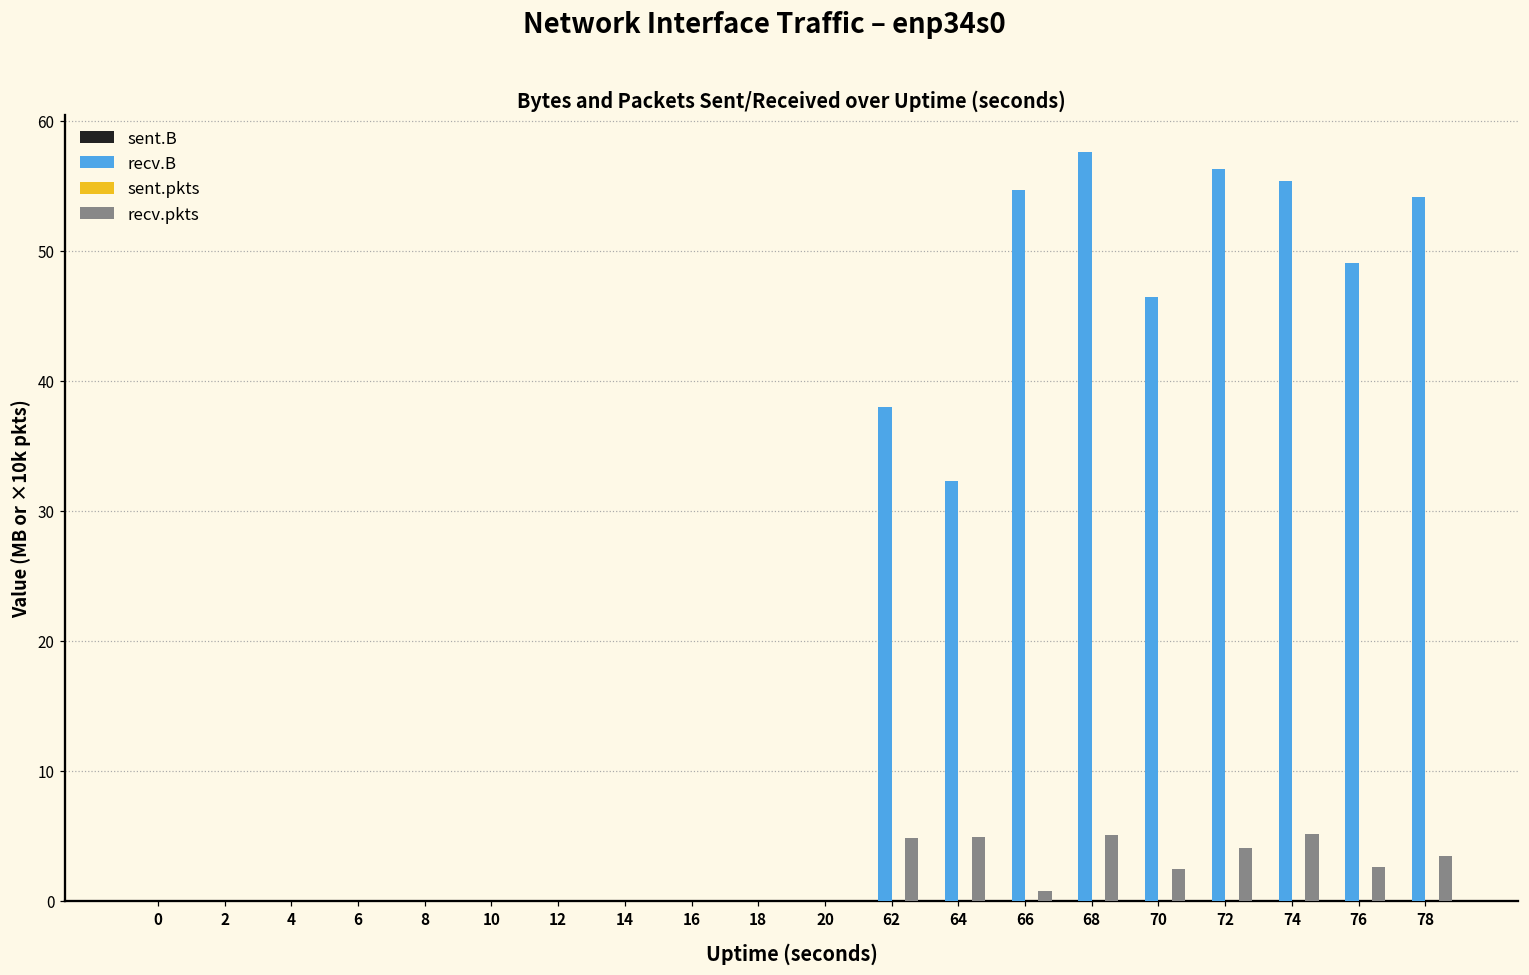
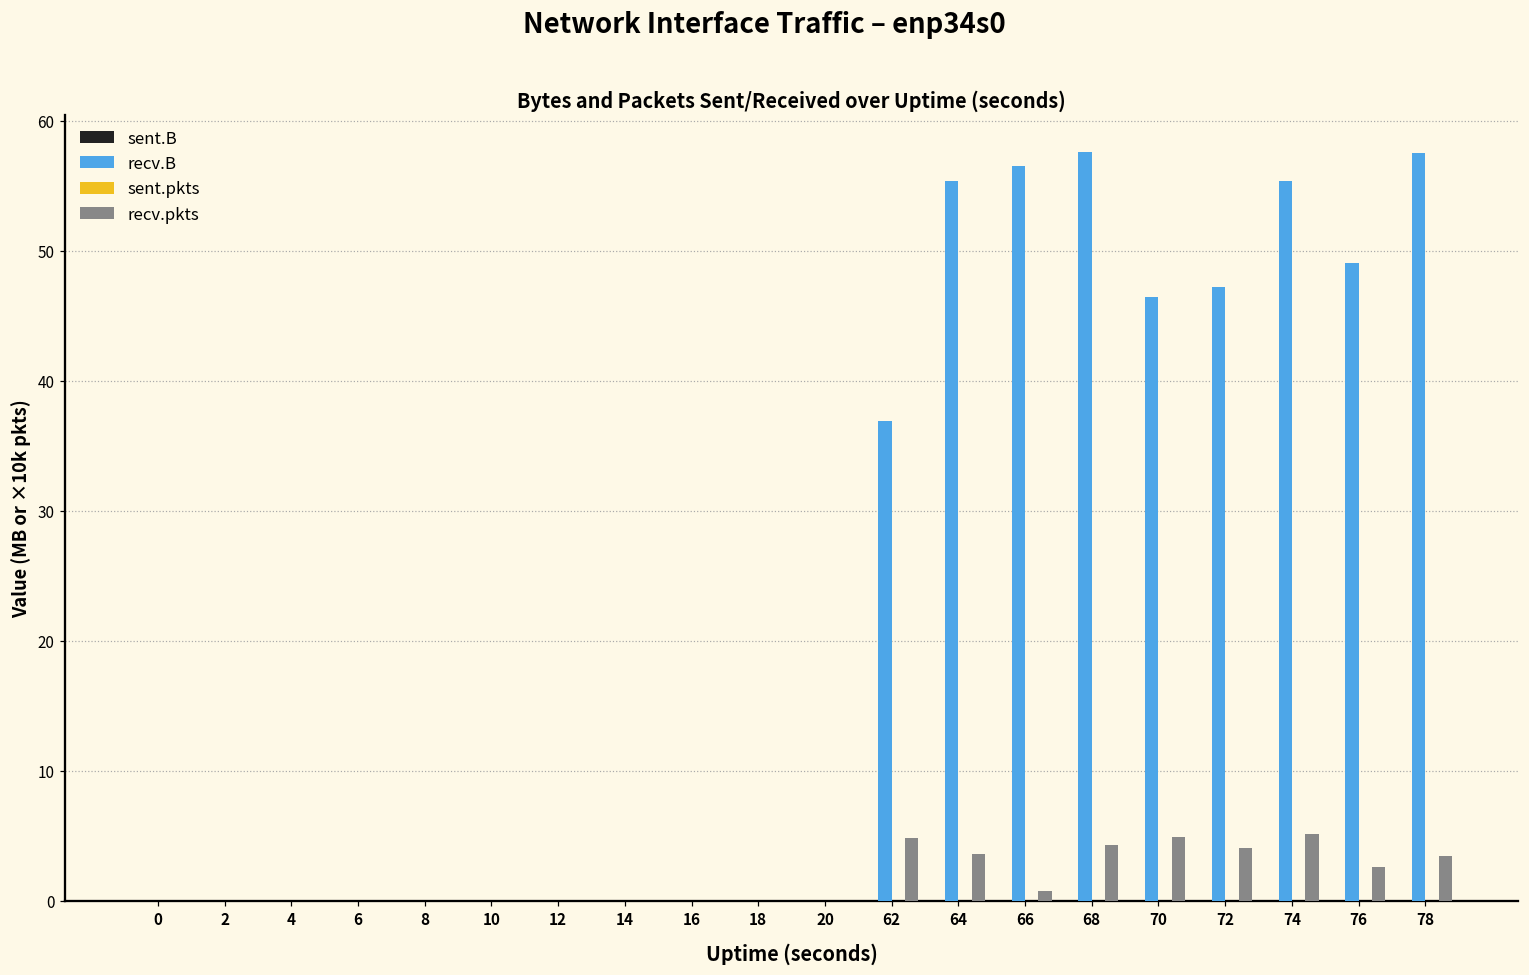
recv.B, 62: 38.0 -> 36.9
recv.B, 64: 32.3 -> 55.4
recv.pkts, 64: 4.9 -> 3.6
recv.B, 66: 54.7 -> 56.5
recv.pkts, 68: 5.1 -> 4.3
recv.pkts, 70: 2.4 -> 4.9
recv.B, 72: 56.3 -> 47.2
recv.B, 78: 54.2 -> 57.5
